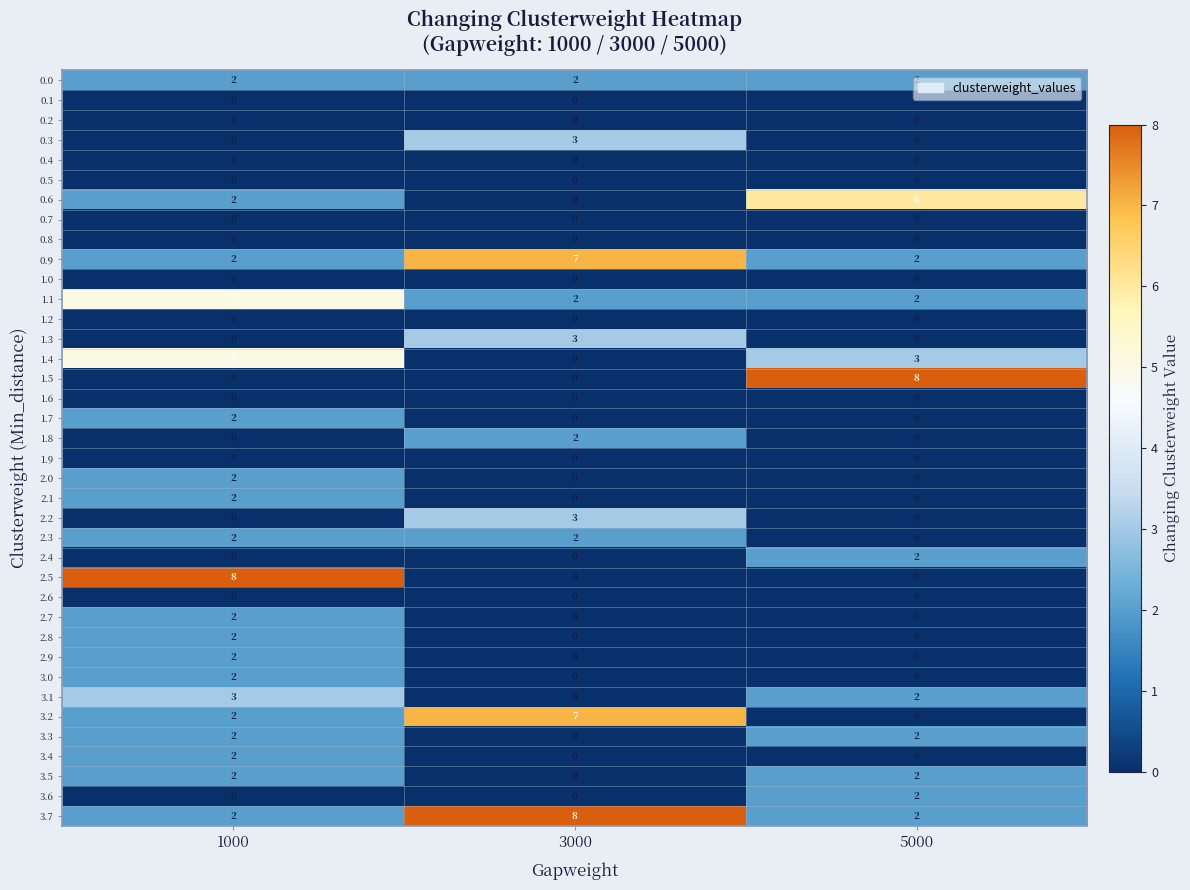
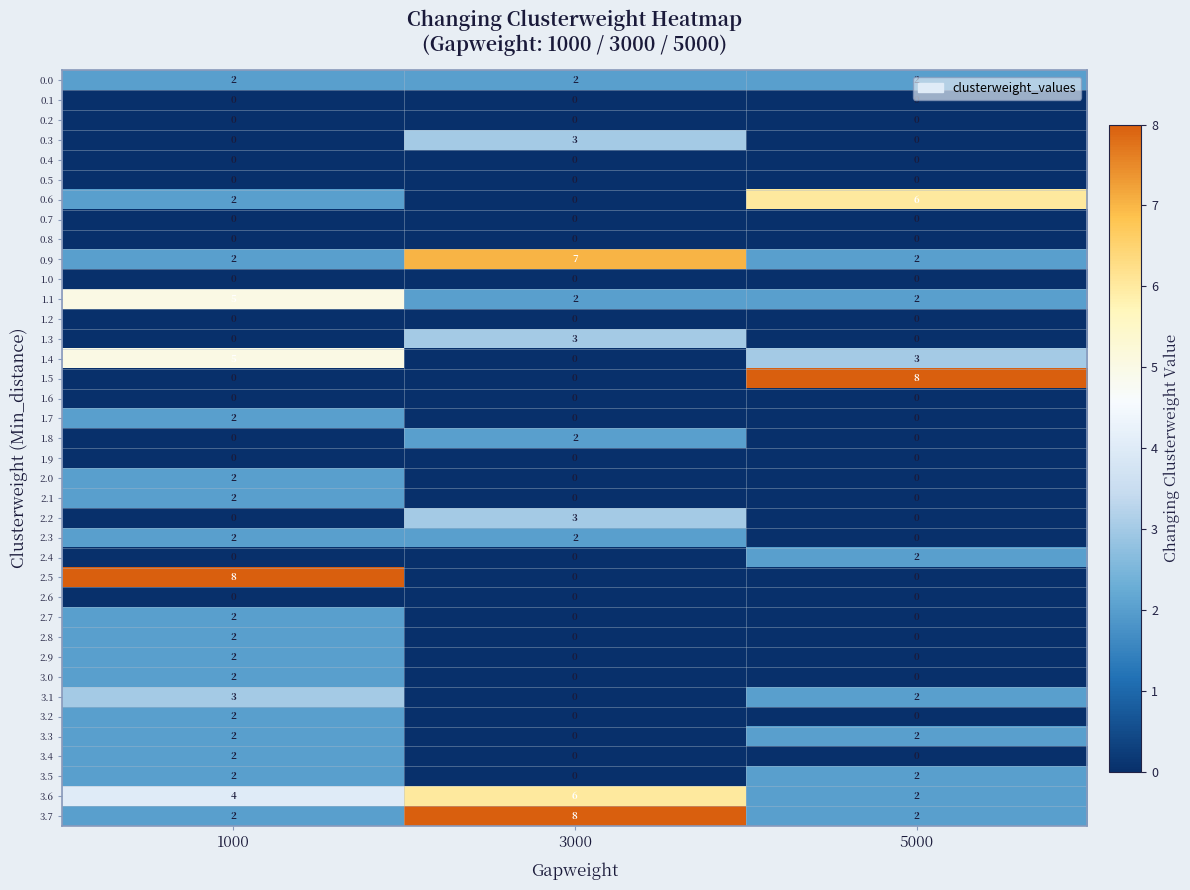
3.2, 3000: 7 -> 0
3.6, 1000: 0 -> 4
3.6, 3000: 0 -> 6
